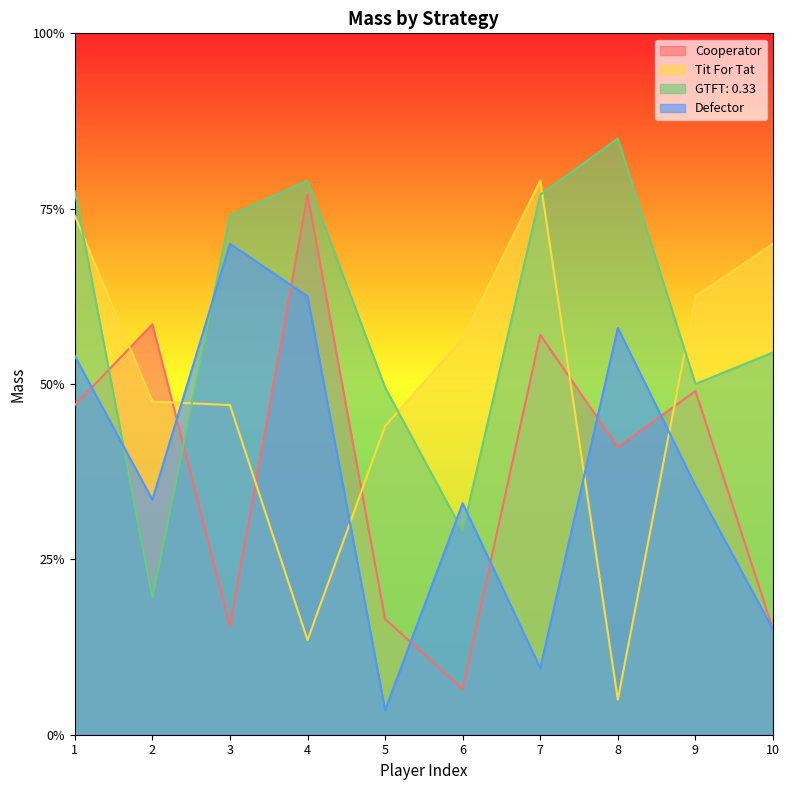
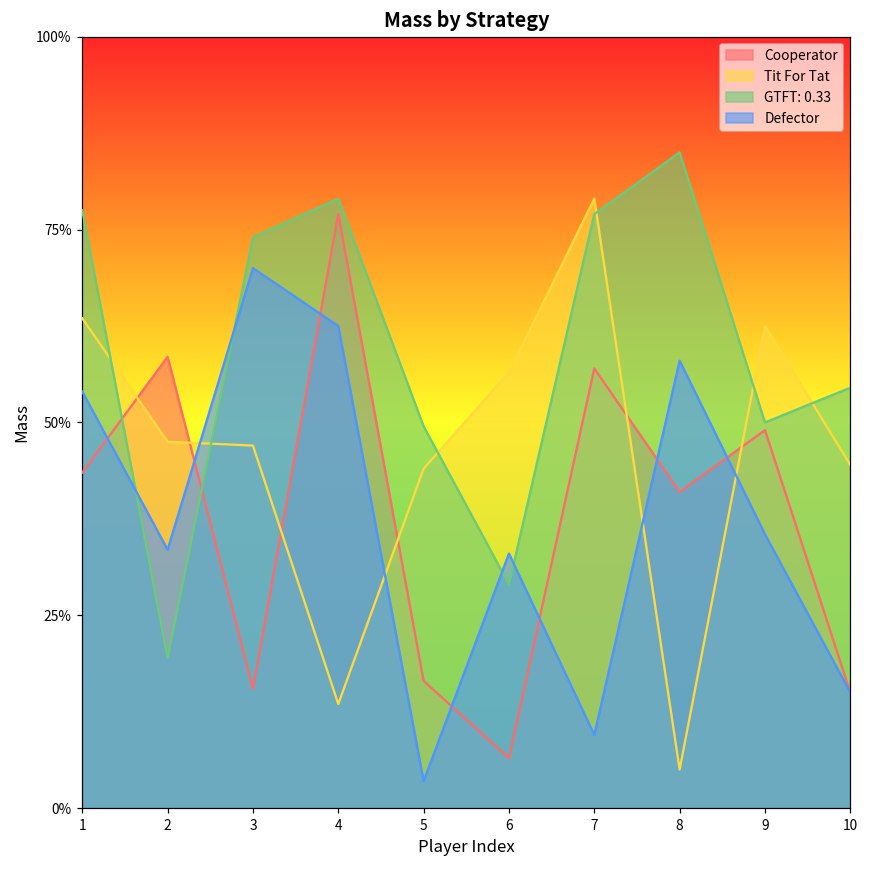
Cooperator, 1: 47% -> 44%
Tit For Tat, 1: 74% -> 64%
Tit For Tat, 10: 70% -> 45%
